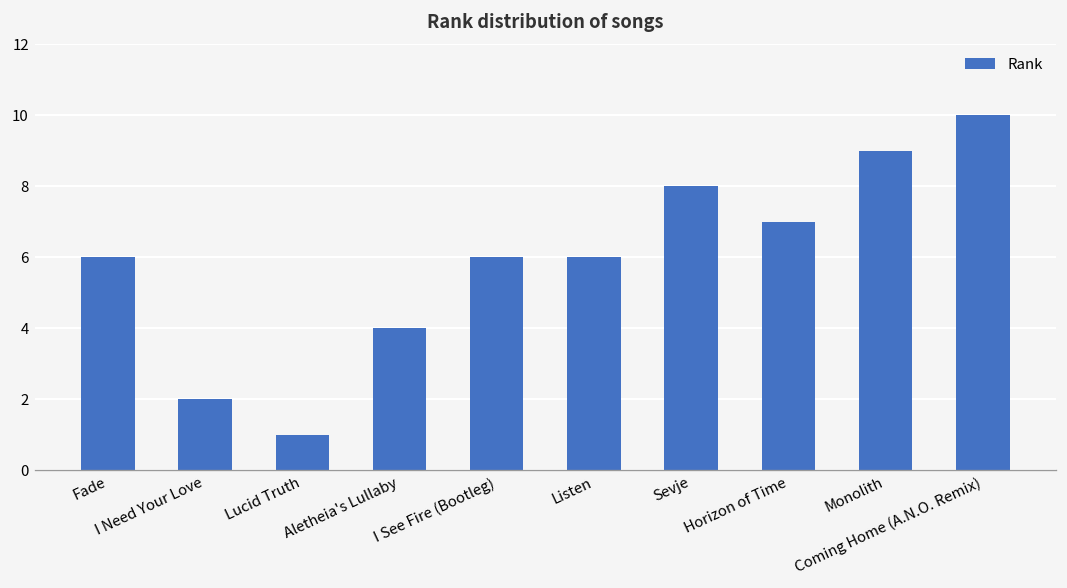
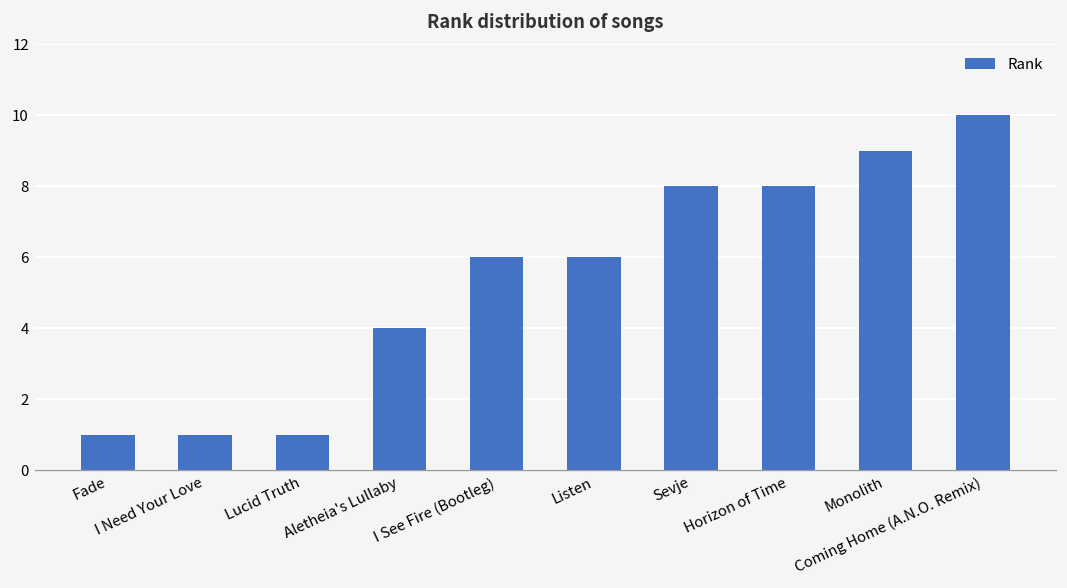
Fade: 6 -> 1
I Need Your Love: 2 -> 1
Horizon of Time: 7 -> 8
